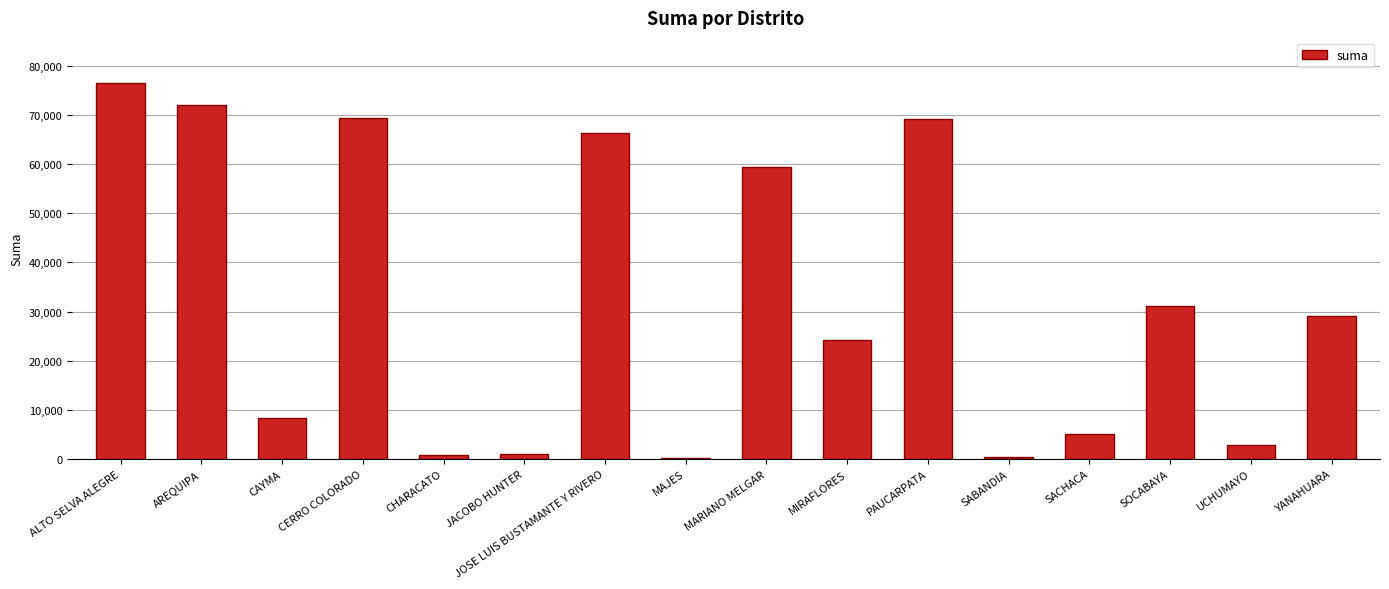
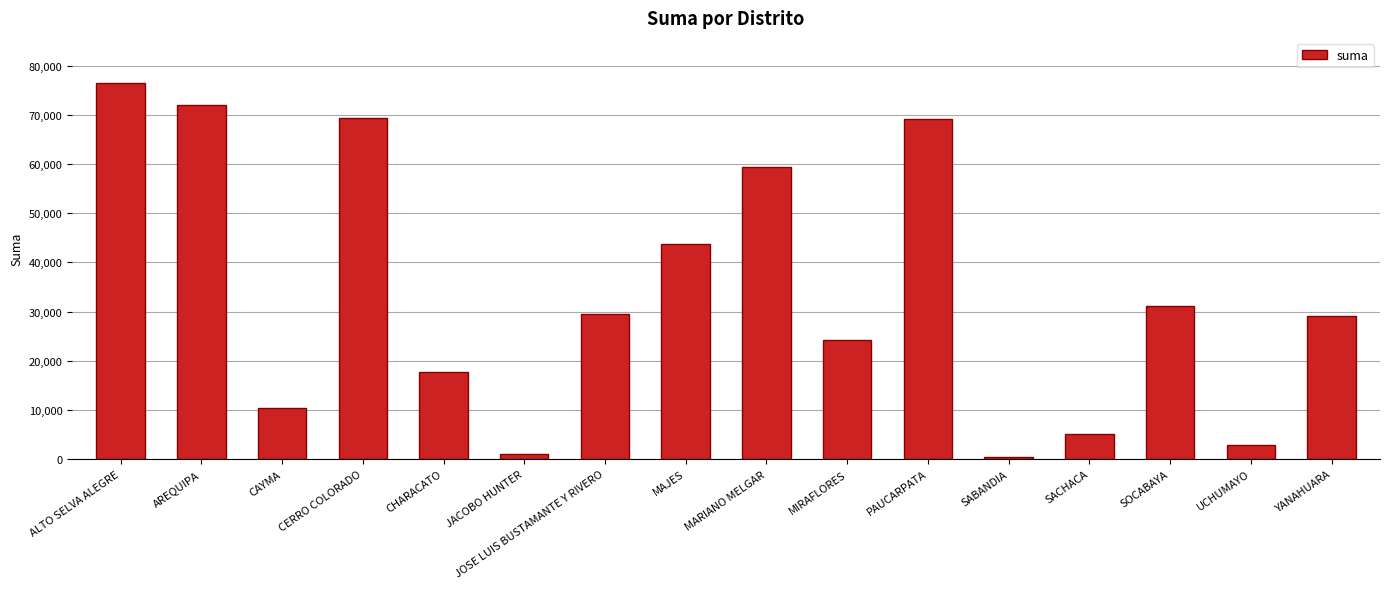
CAYMA: 8,000 -> 10,000
CHARACATO: 1,000 -> 18,000
JOSE LUIS BUSTAMANTE Y RIVERO: 66,000 -> 30,000
MAJES: 0 -> 44,000
